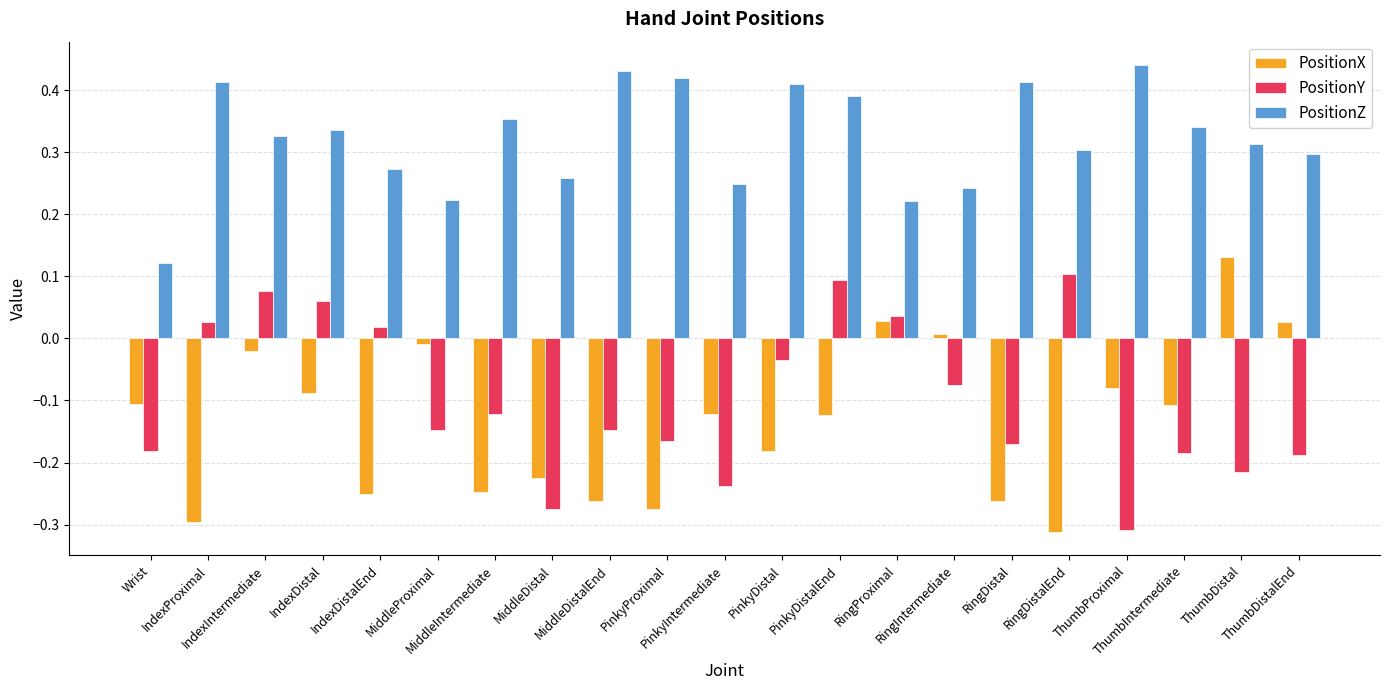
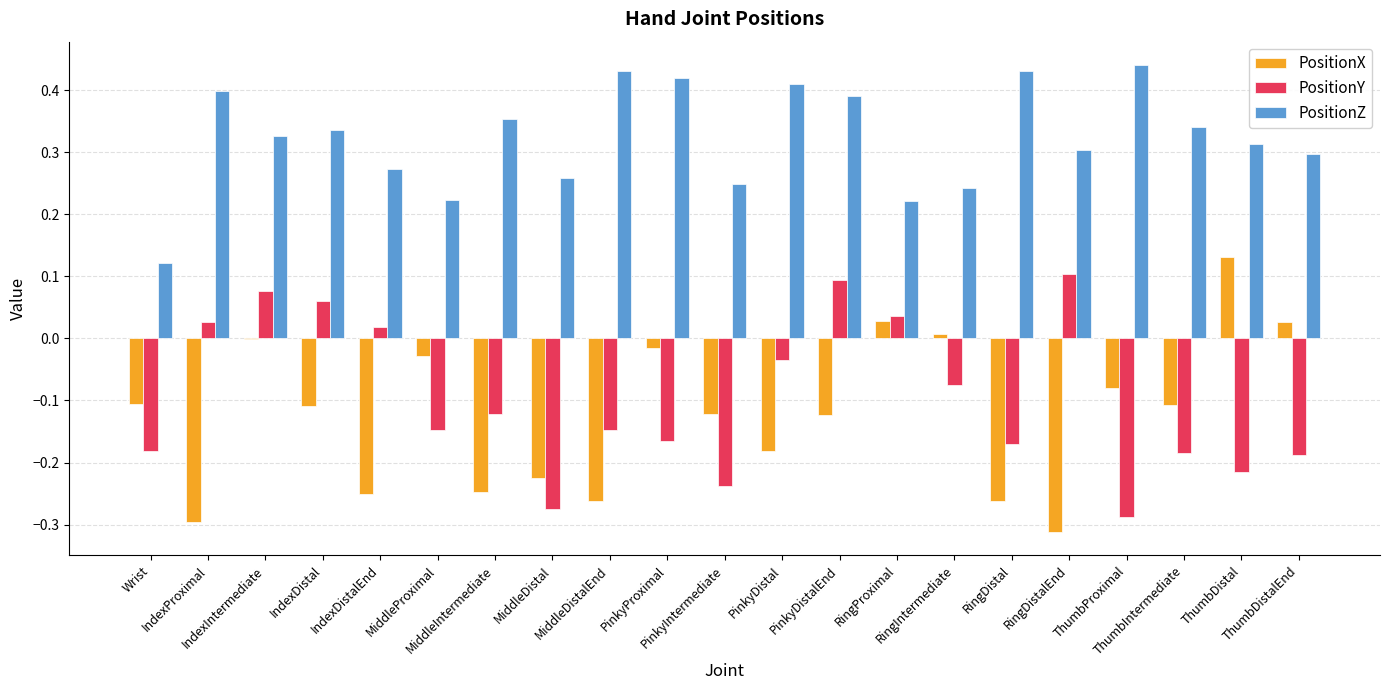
PositionZ, IndexProximal: 0.41 -> 0.40
PositionX, IndexIntermediate: -0.02 -> 0.00
PositionX, IndexDistal: -0.09 -> -0.11
PositionX, MiddleProximal: -0.01 -> -0.03
PositionX, PinkyProximal: -0.27 -> -0.02
PositionZ, RingDistal: 0.41 -> 0.43
PositionY, ThumbProximal: -0.31 -> -0.29
